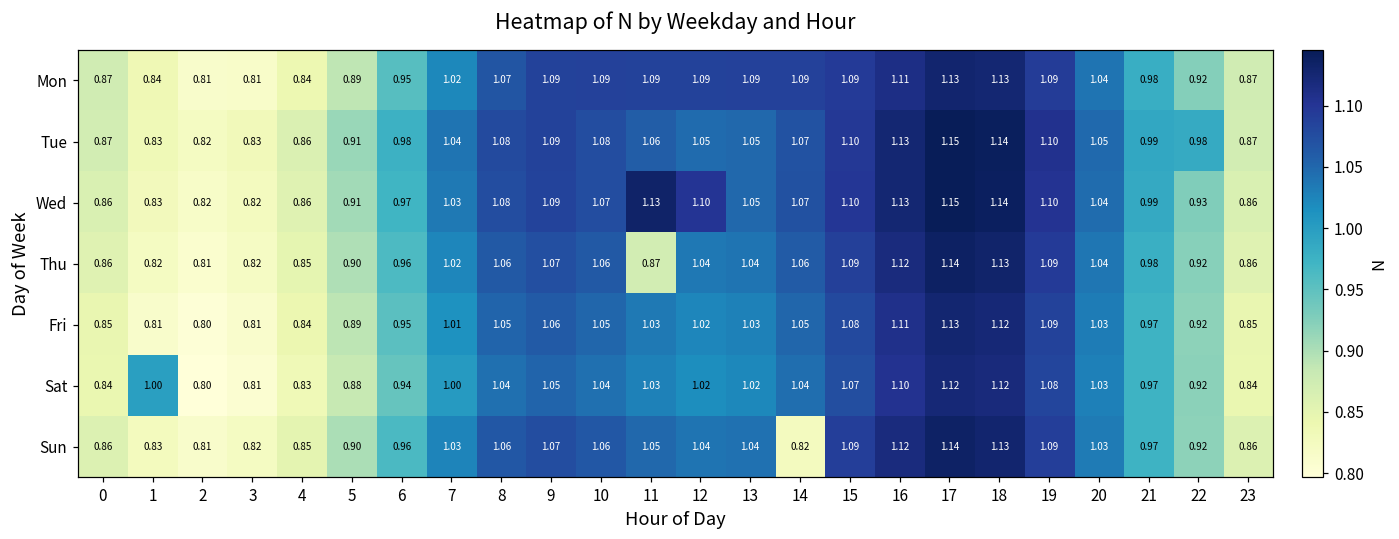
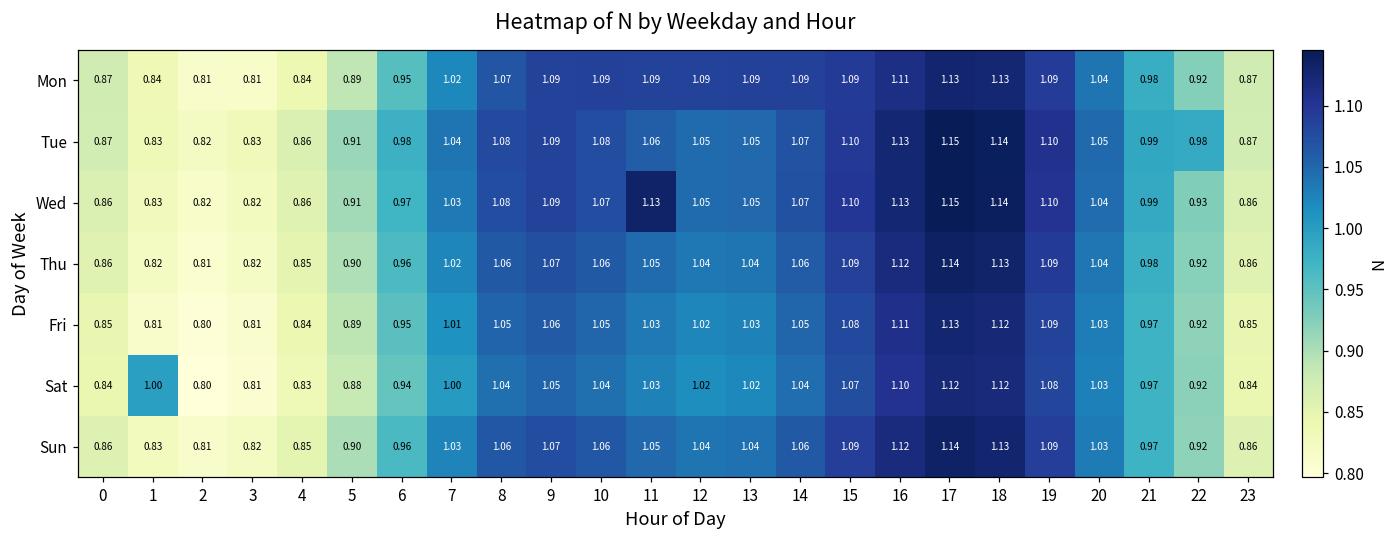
Wed, 12: 1.10 -> 1.05
Thu, 11: 0.87 -> 1.05
Sun, 14: 0.82 -> 1.06
